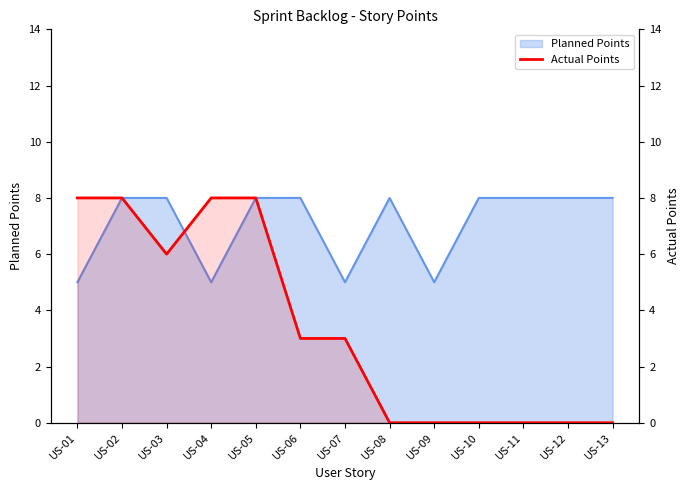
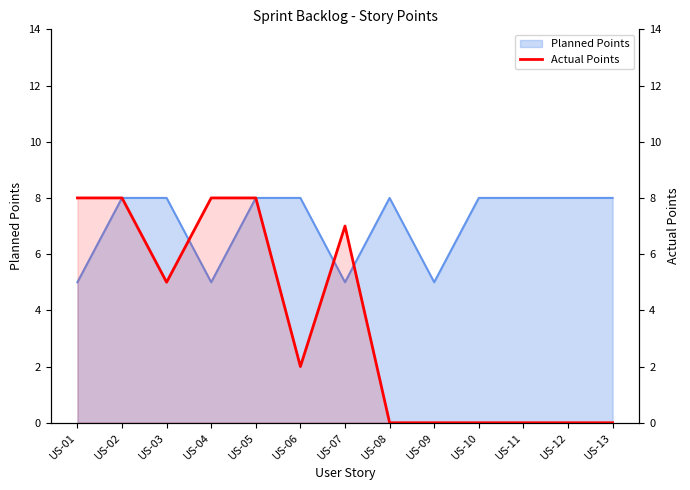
Actual Points, US-03: 6 -> 5
Actual Points, US-06: 3 -> 2
Actual Points, US-07: 3 -> 7
